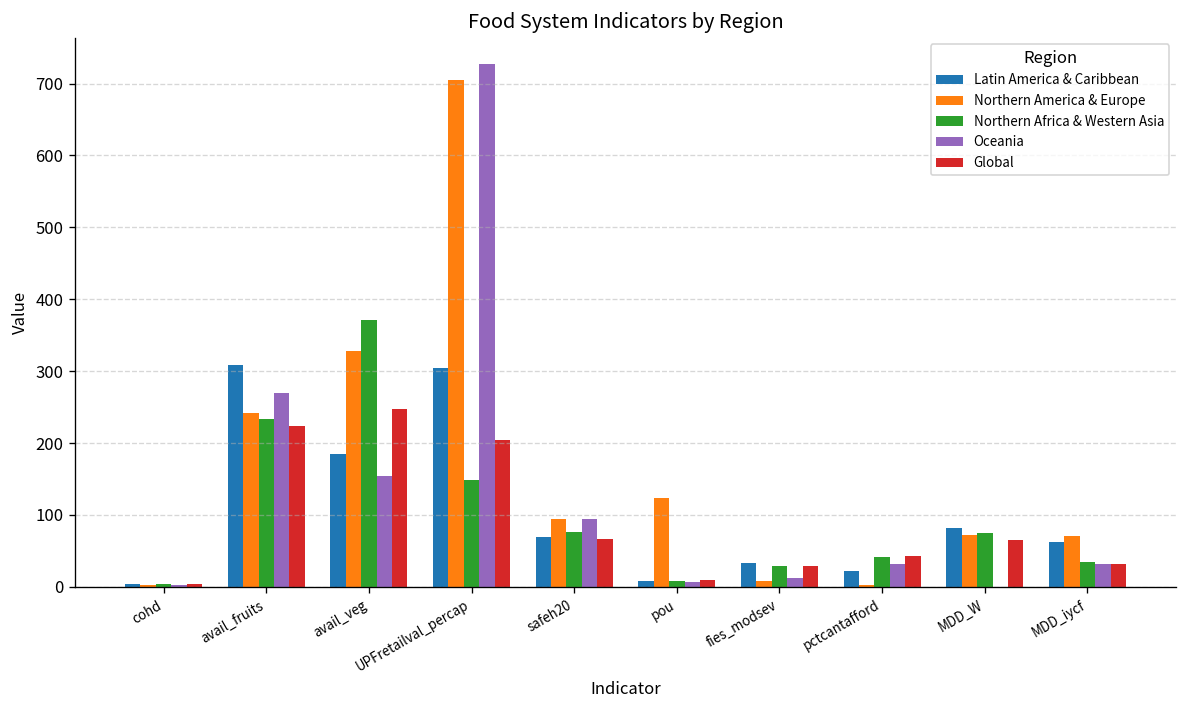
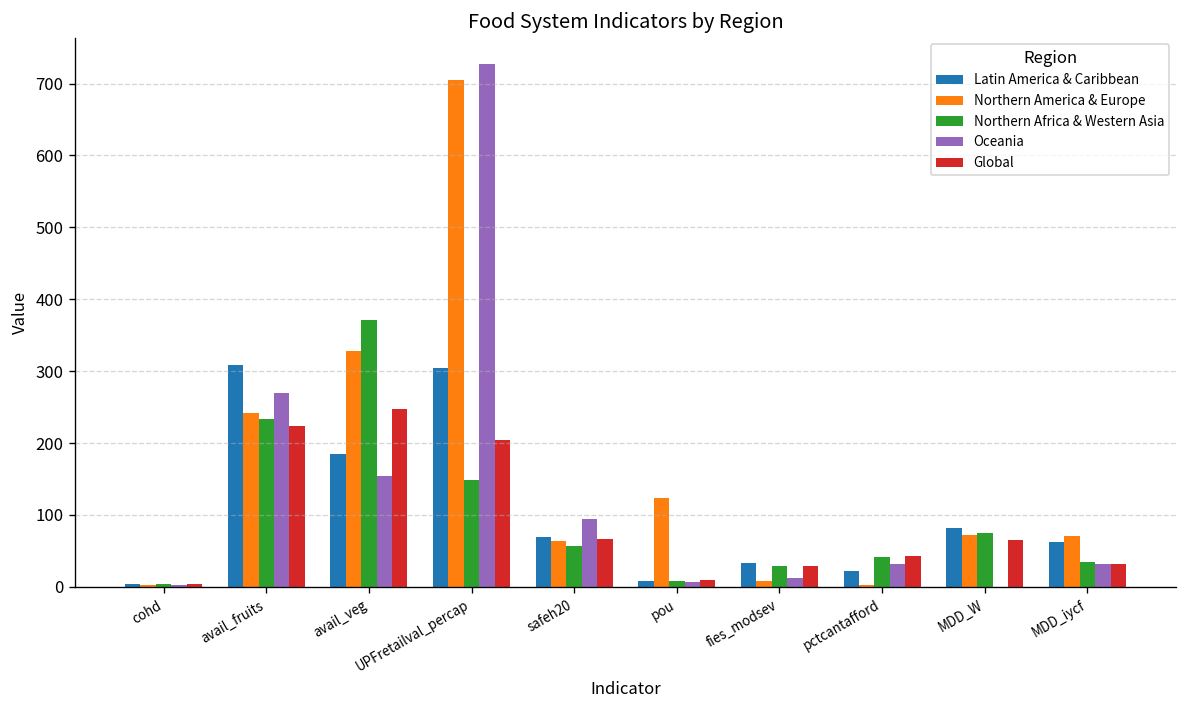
Northern America & Europe, safeh20: 90 -> 60
Northern Africa & Western Asia, safeh20: 80 -> 60
